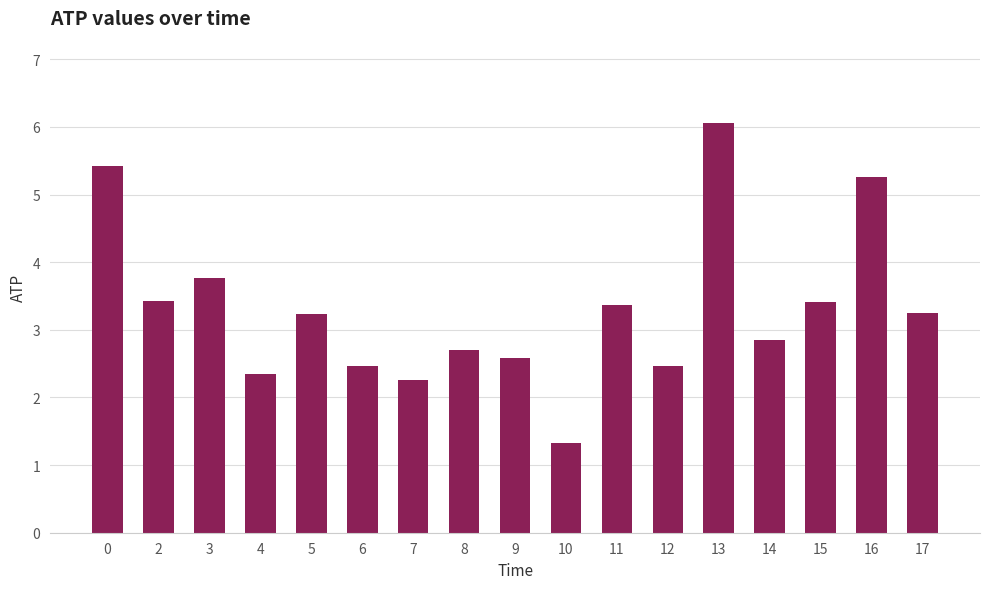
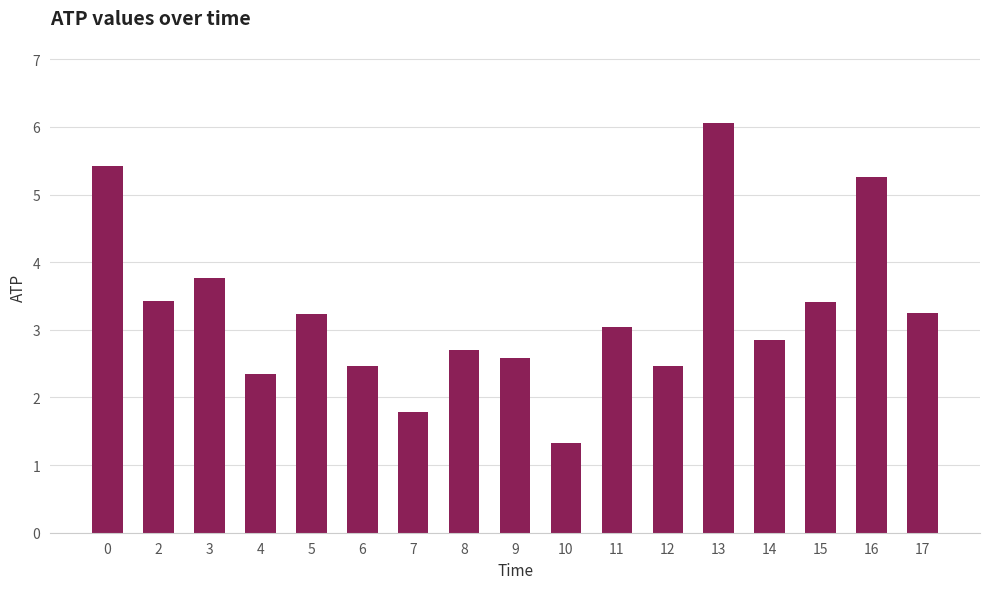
7: 2.3 -> 1.8
11: 3.4 -> 3.0
